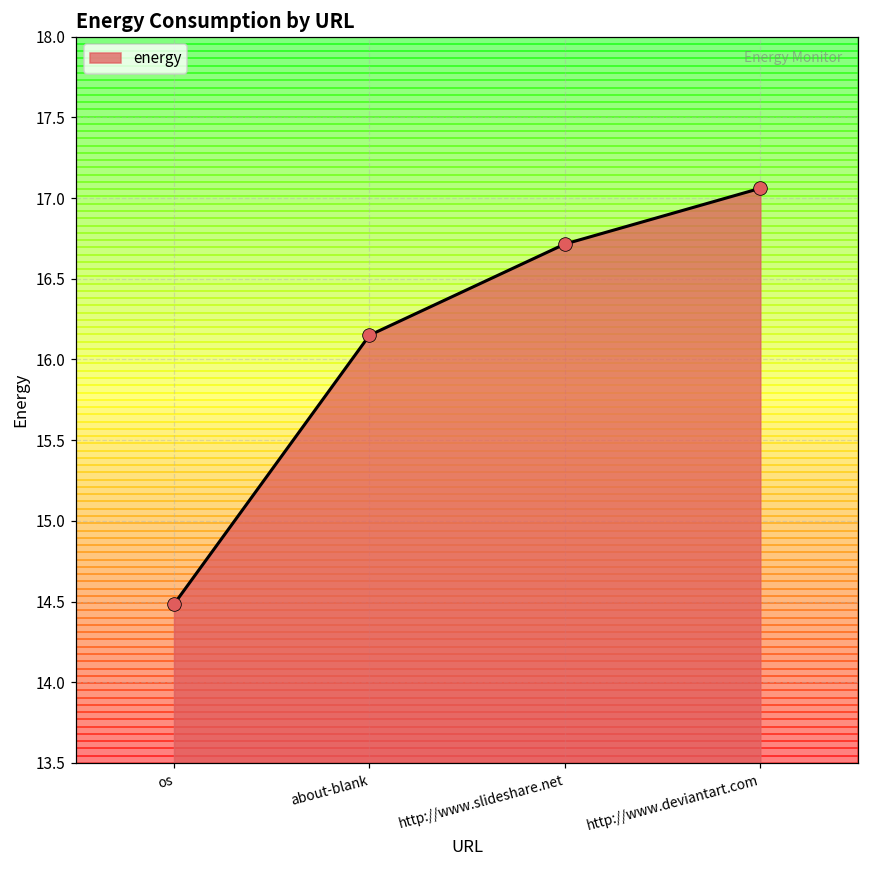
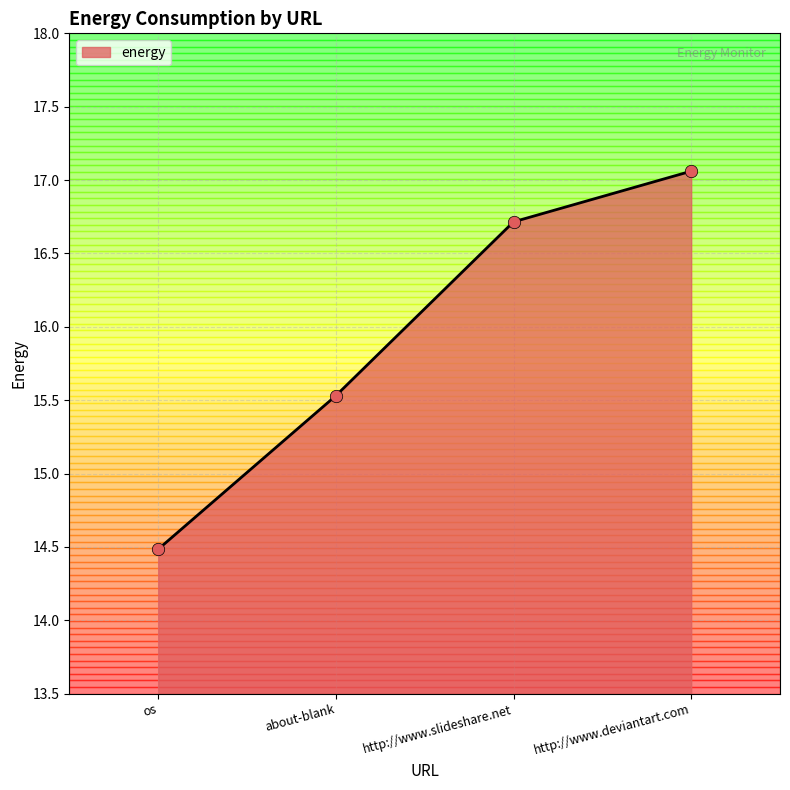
about-blank: 16.15 -> 15.53
